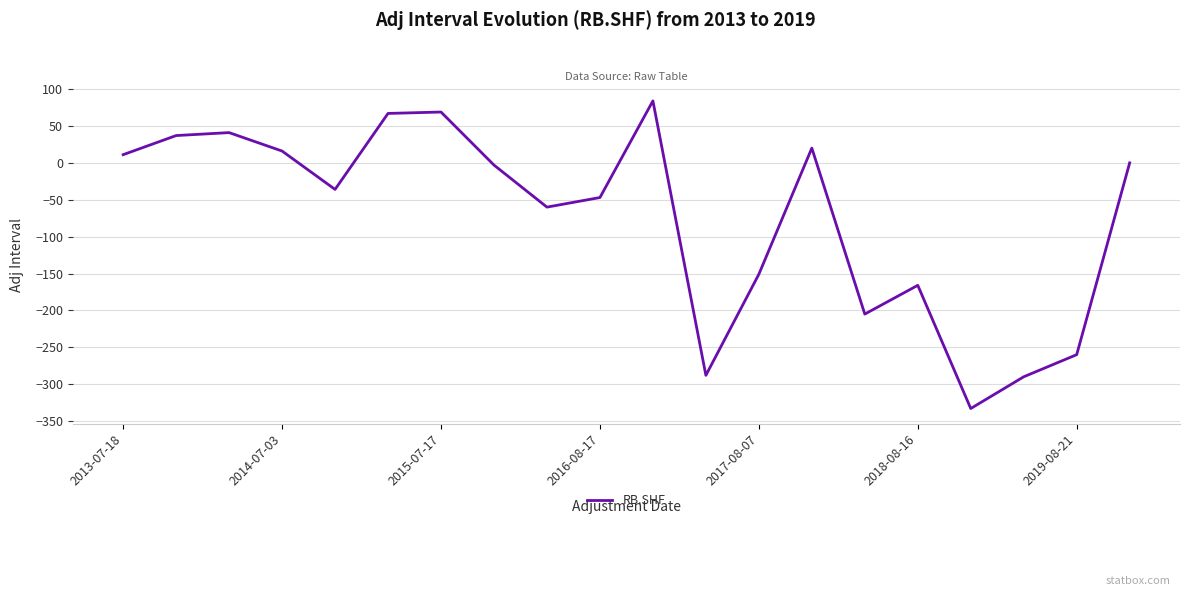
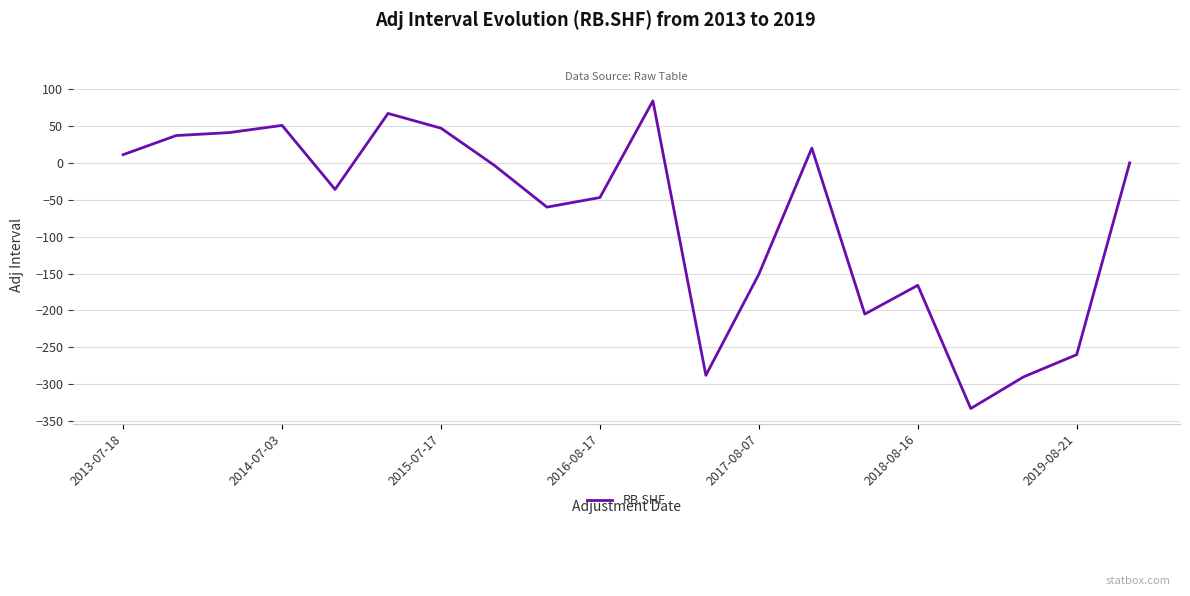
2014-07-03: 20 -> 50
2015-07-17: 70 -> 50
